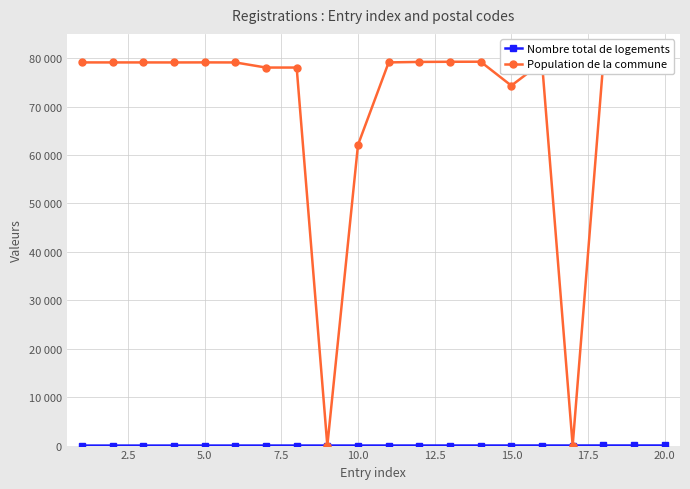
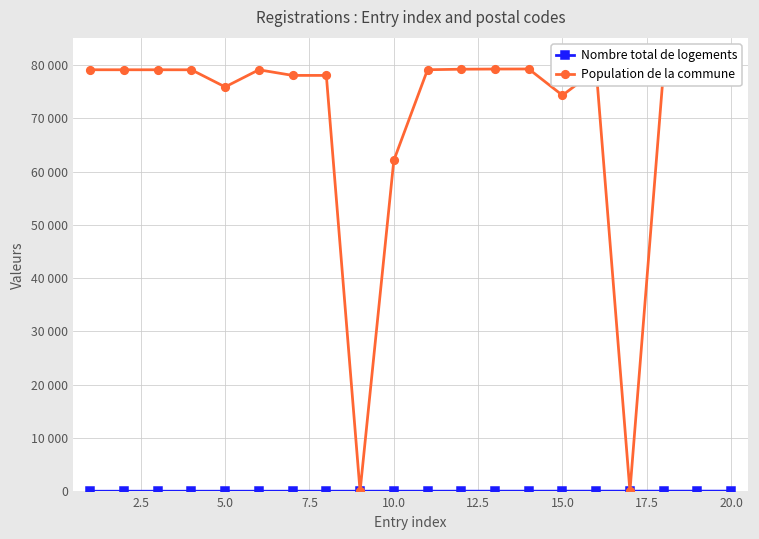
Population de la commune, 5.0: 79000 -> 76000
